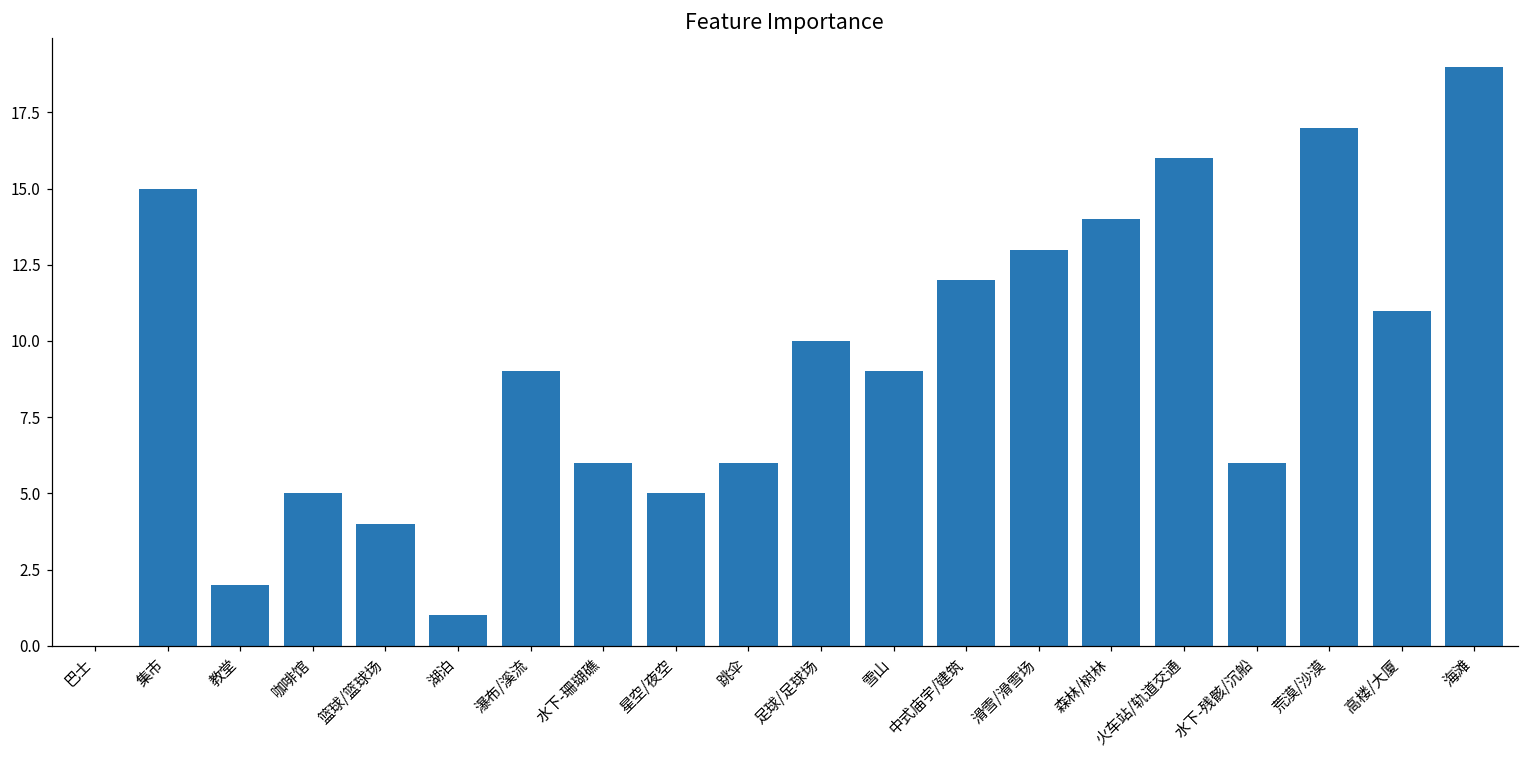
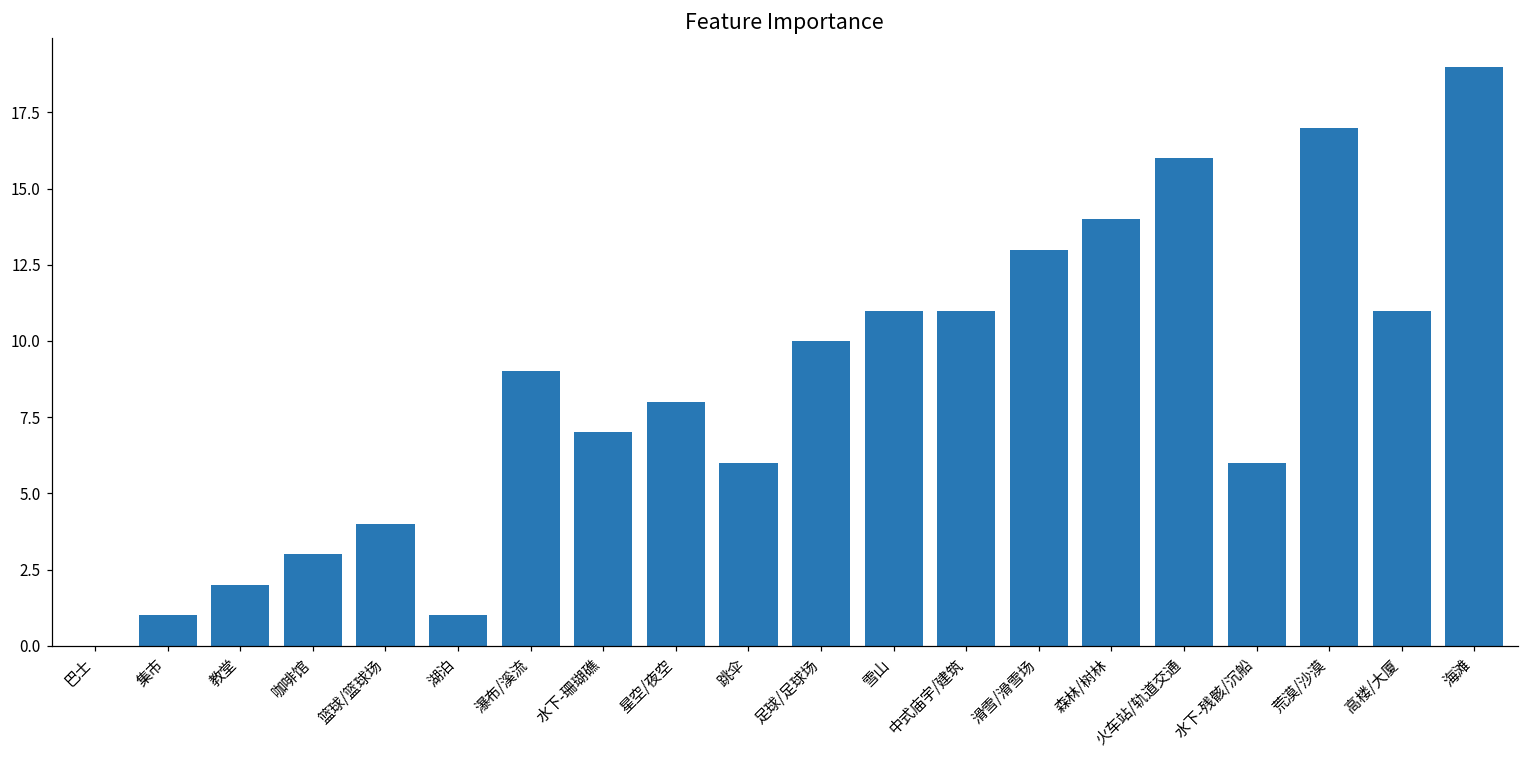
集市: 15 -> 1
咖啡馆: 5 -> 3
水下-珊瑚礁: 6 -> 7
星空/夜空: 5 -> 8
雪山: 9 -> 11
中式庙宇/建筑: 12 -> 11
